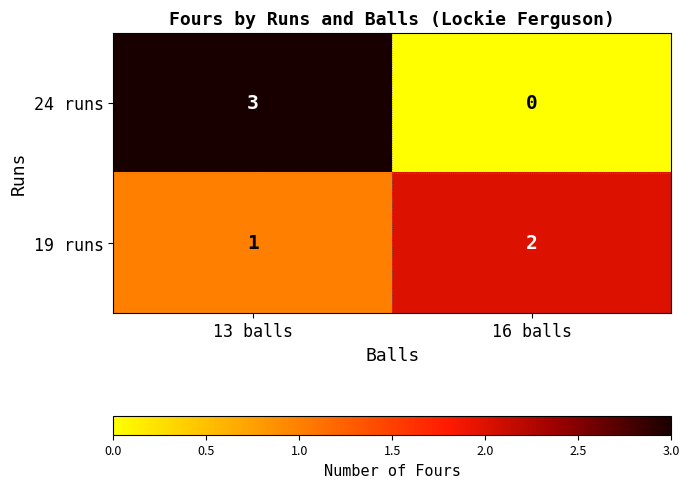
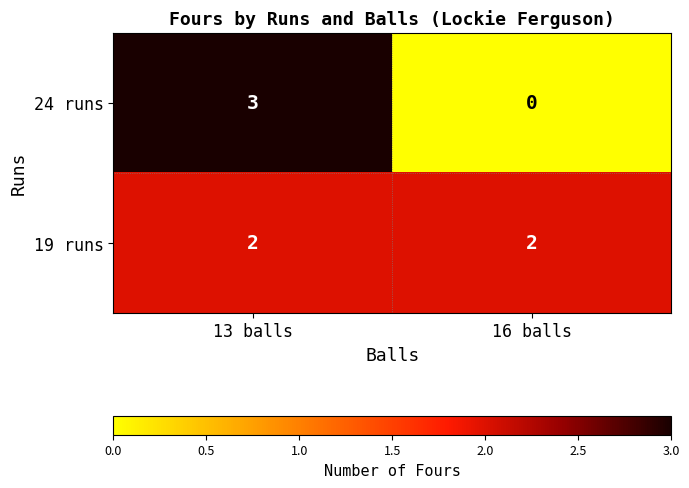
19 runs, 13 balls: 1 -> 2
